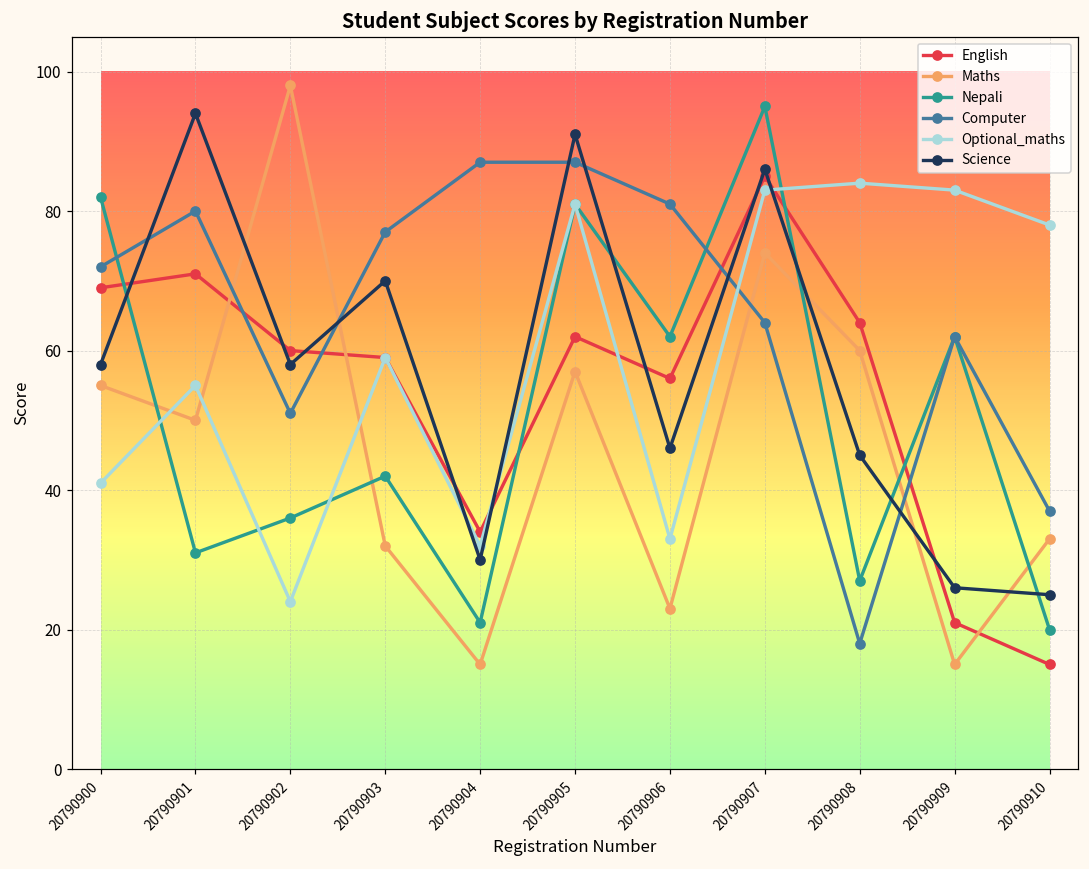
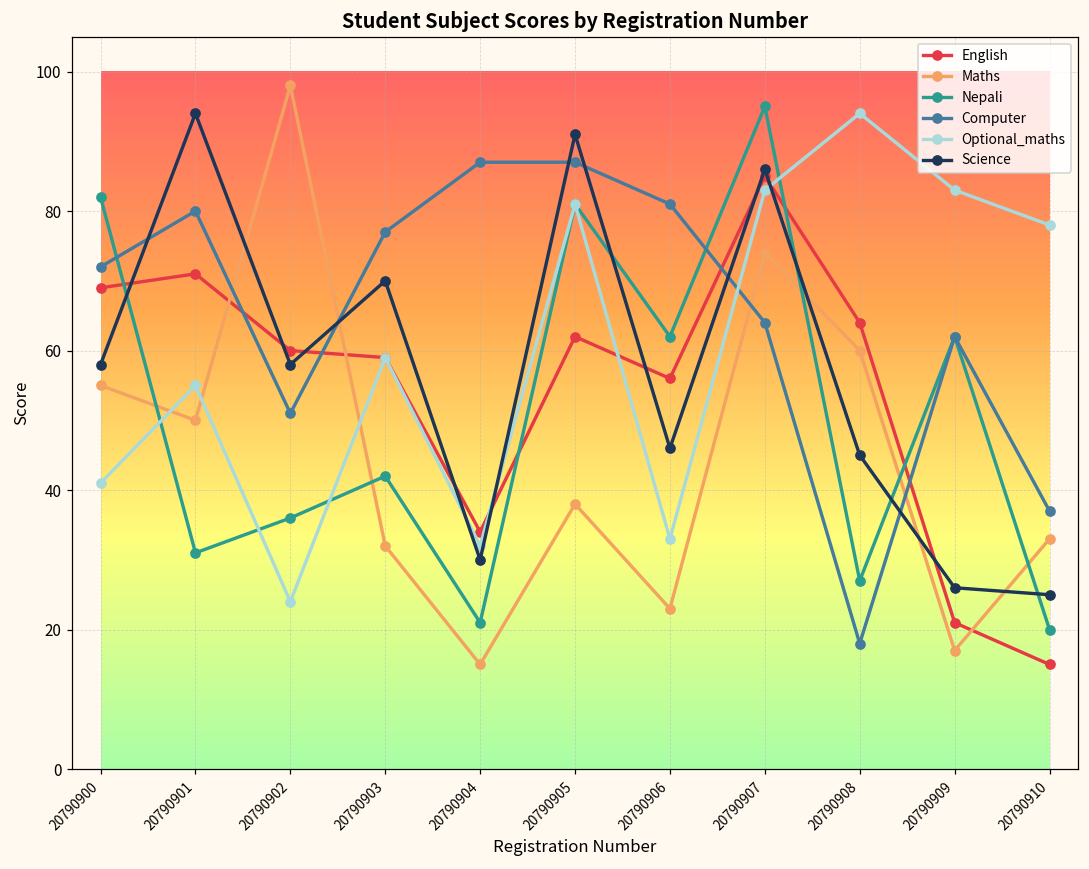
Maths, 20790905: 57 -> 38
Optional_maths, 20790908: 84 -> 94
Maths, 20790909: 15 -> 17
